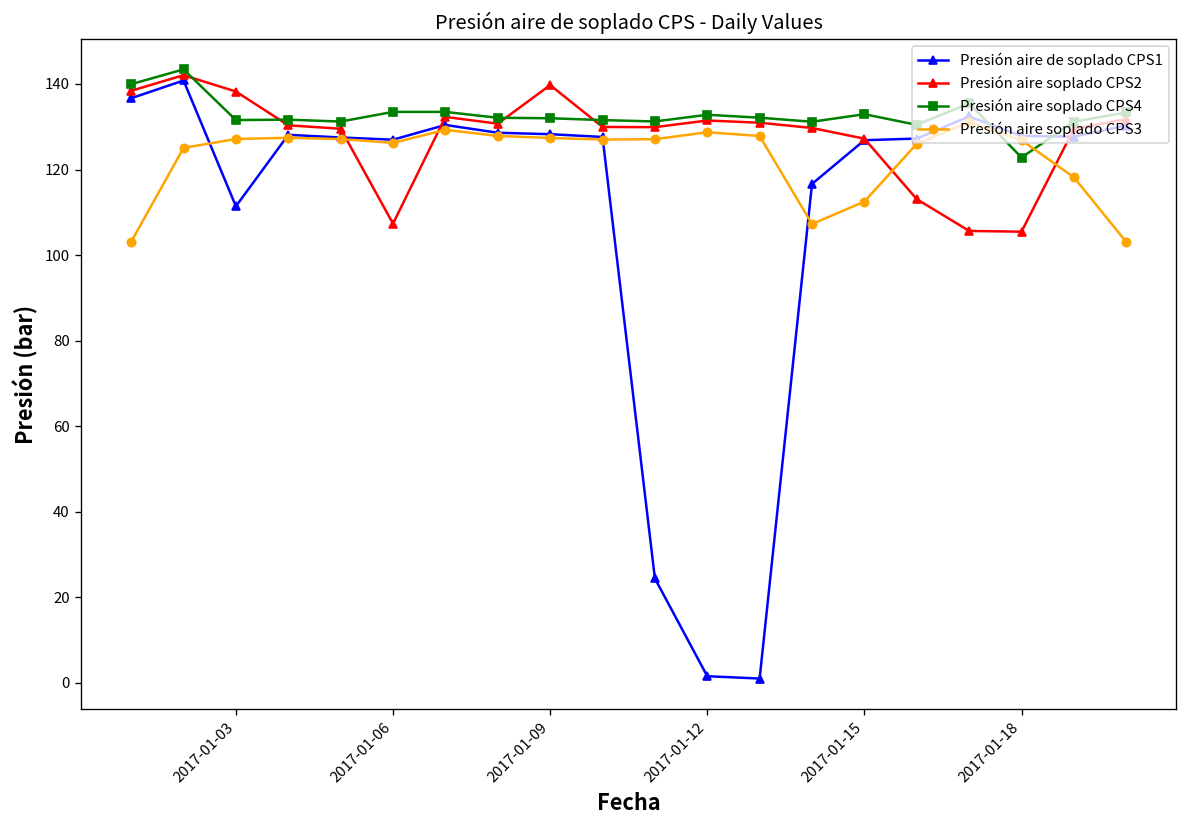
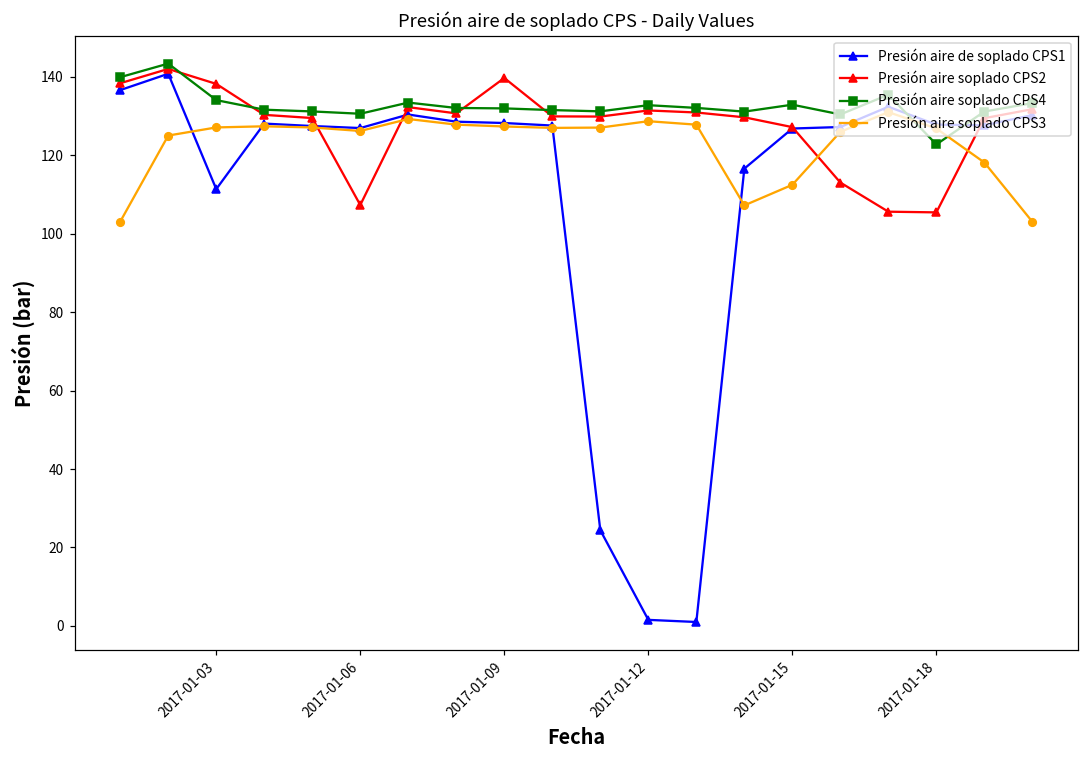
Presión aire soplado CPS4, 2017-01-03: 132 -> 134
Presión aire soplado CPS4, 2017-01-06: 133 -> 131
